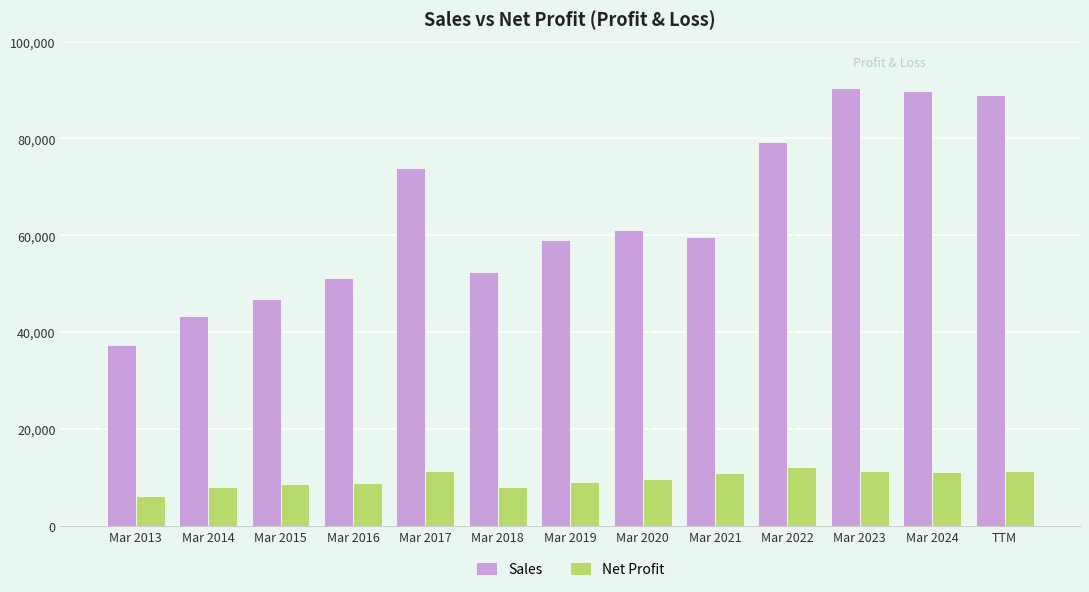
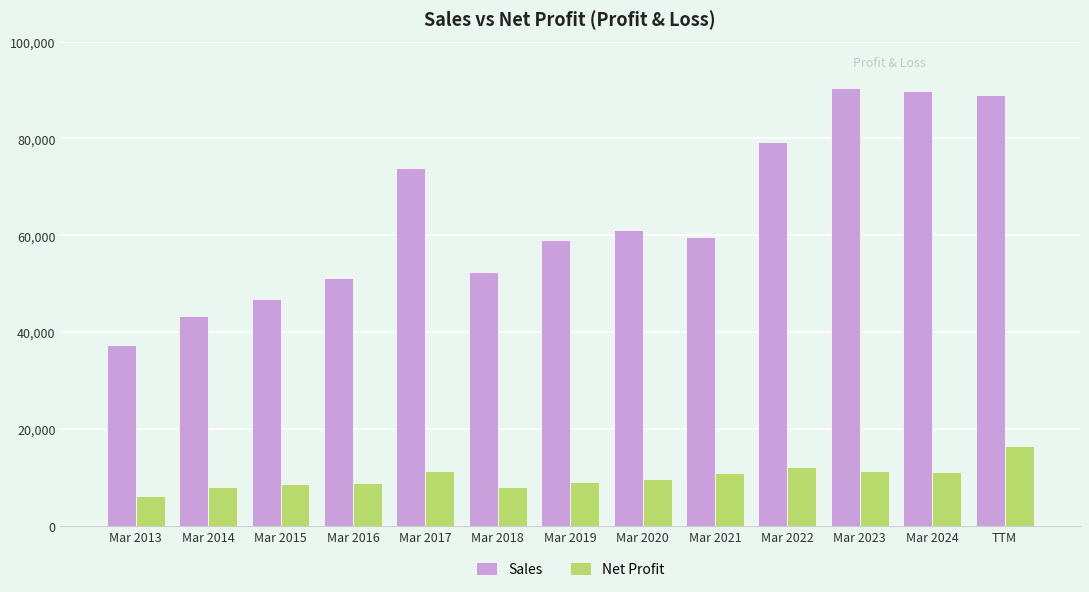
Net Profit, TTM: 11,000 -> 16,000
